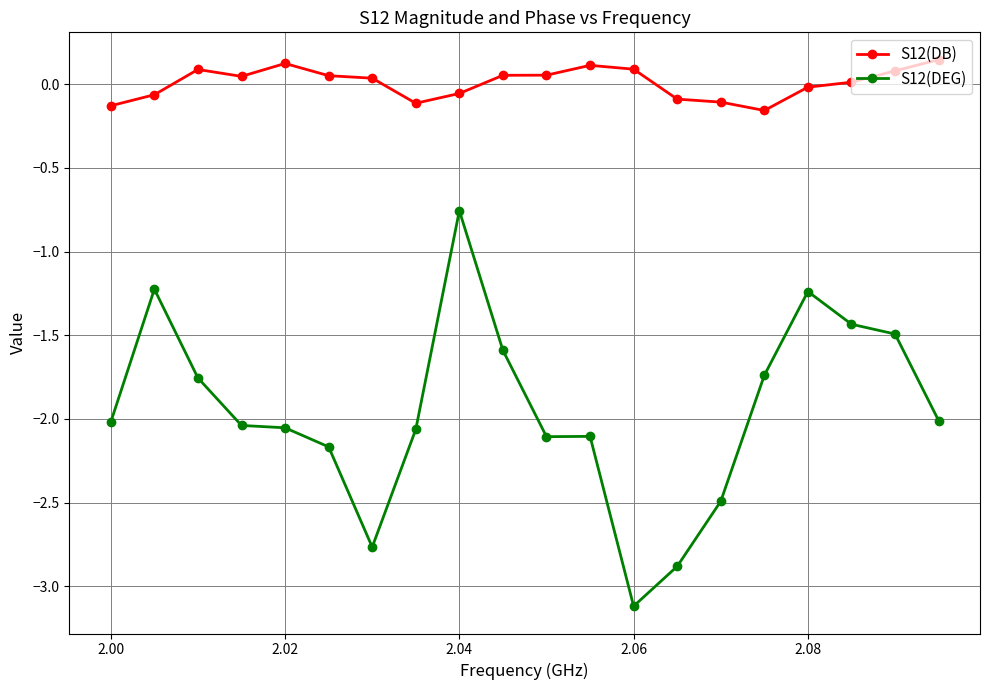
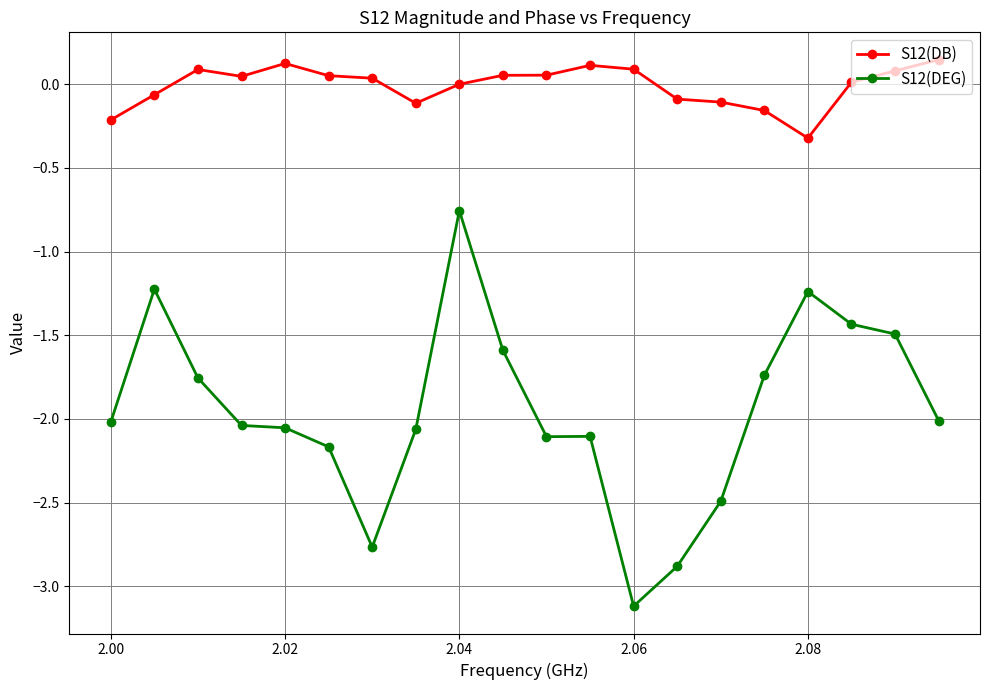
S12(DB), 2.00: -0.13 -> -0.21
S12(DB), 2.04: -0.06 -> 0.00
S12(DB), 2.08: -0.02 -> -0.32
